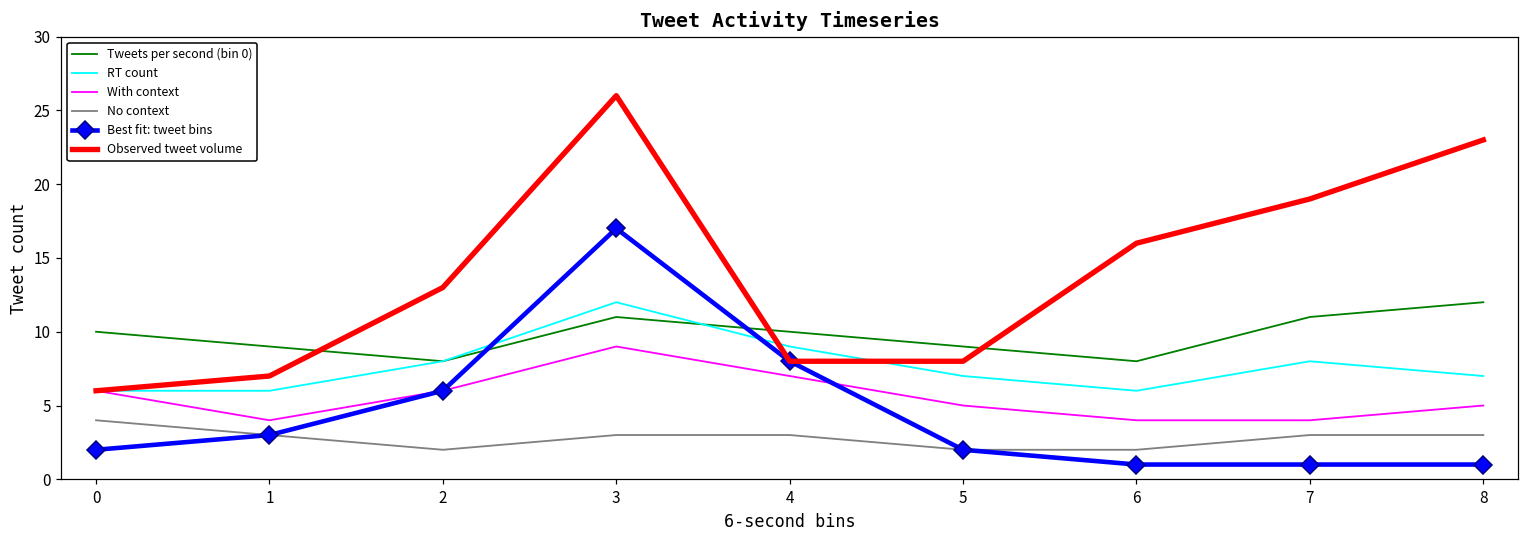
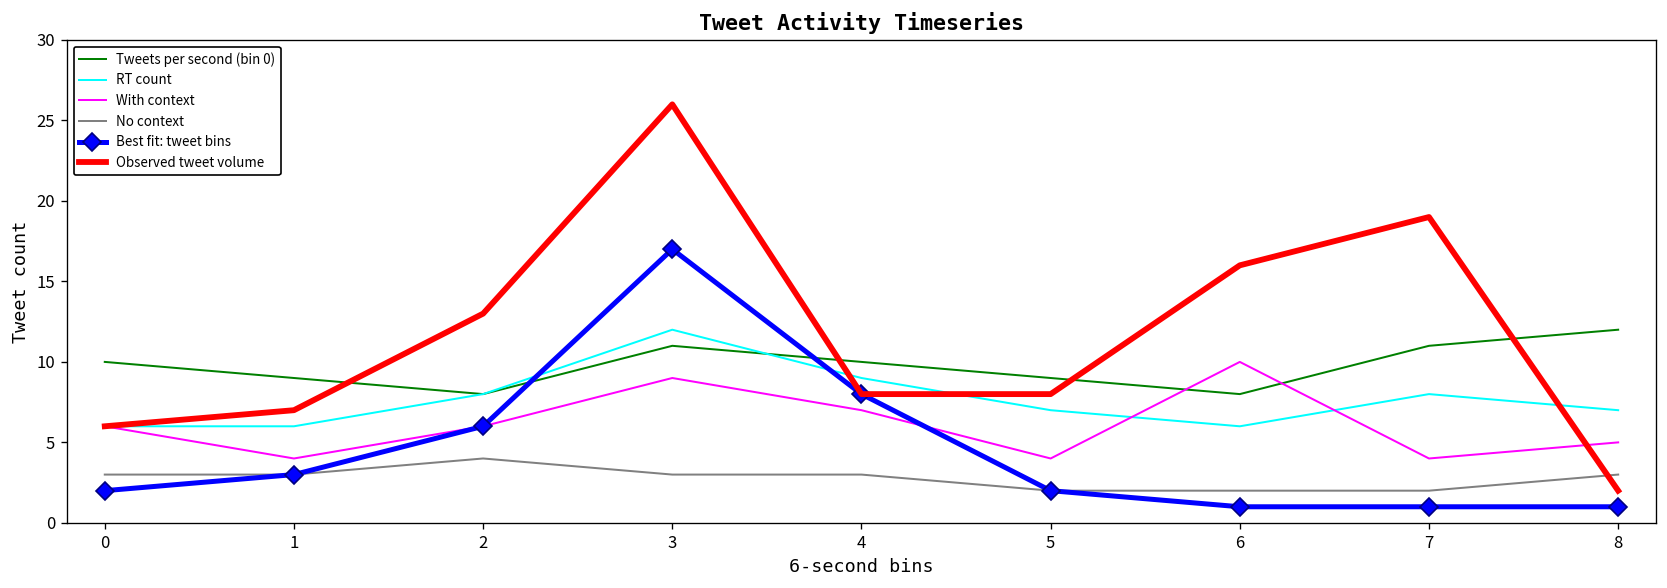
No context, 0: 4 -> 3
No context, 2: 2 -> 4
With context, 5: 5 -> 4
With context, 6: 4 -> 10
No context, 7: 3 -> 2
Observed tweet volume, 8: 23 -> 2
